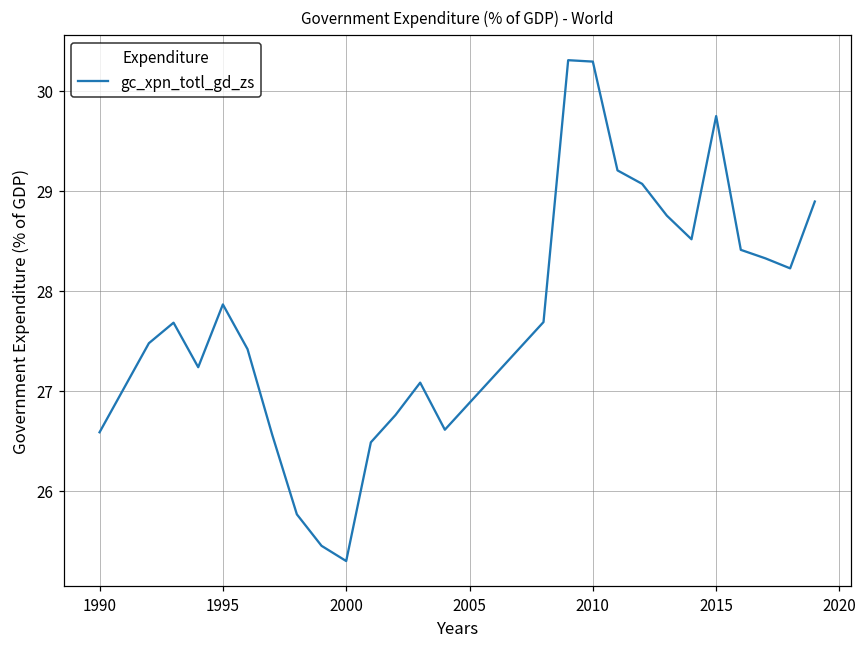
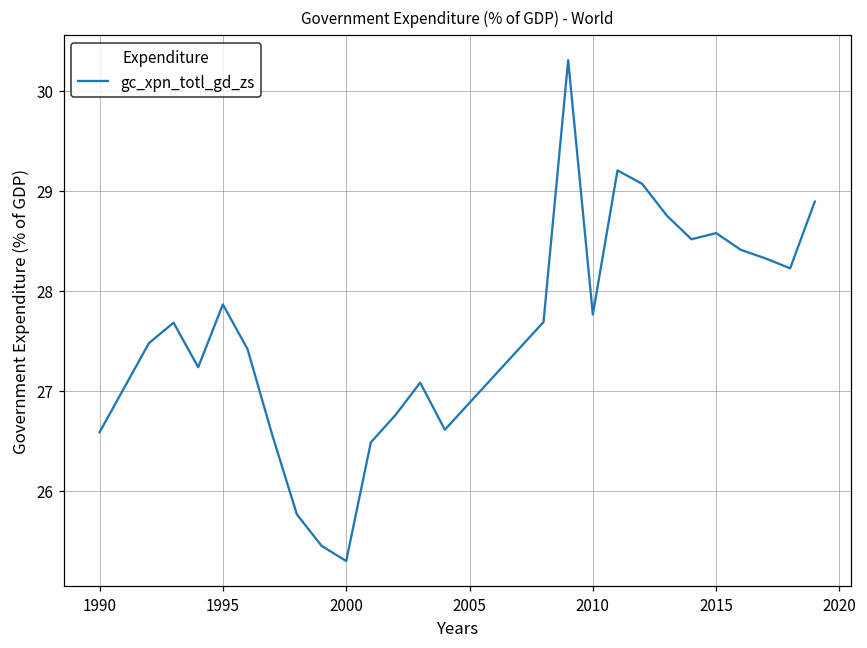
2010: 30.3 -> 27.8
2015: 29.7 -> 28.6
